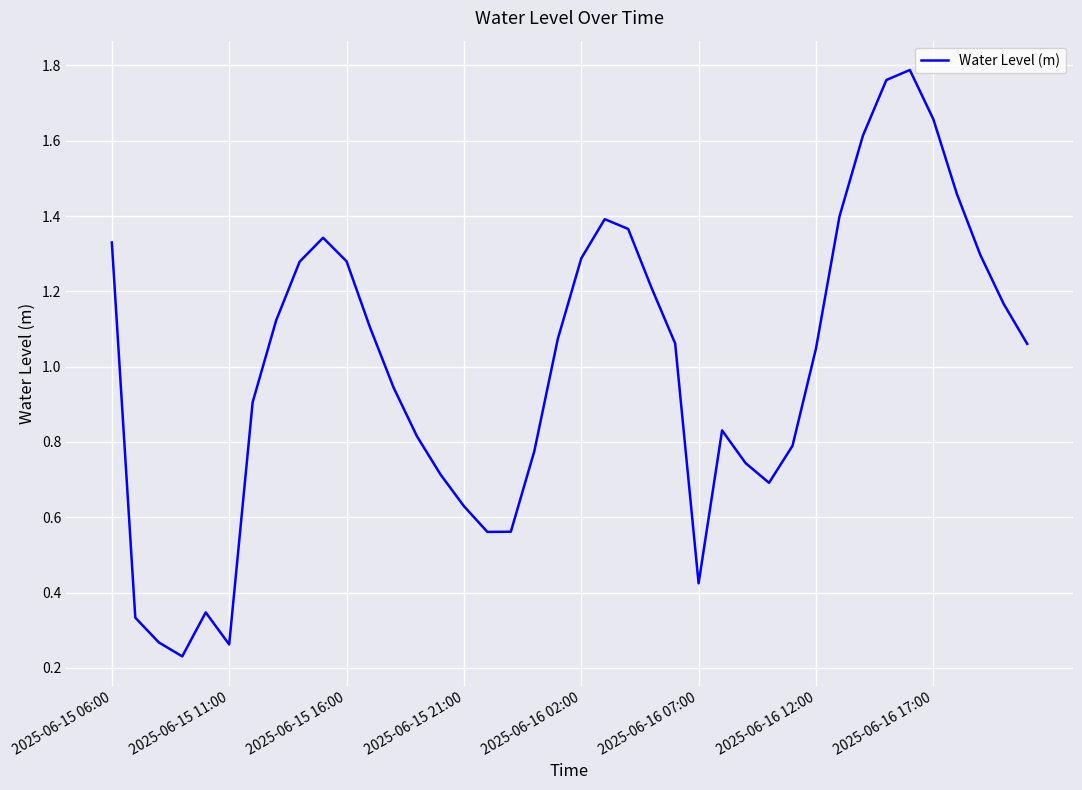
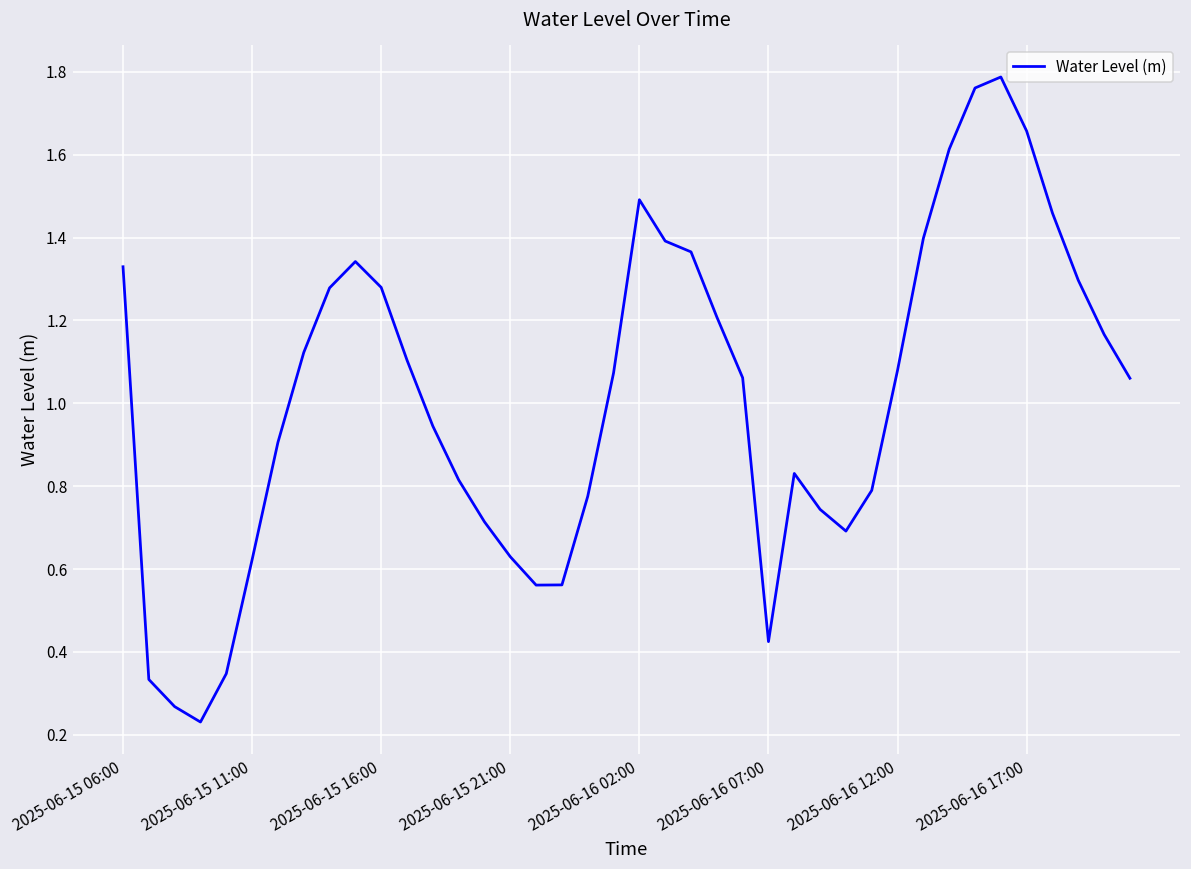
2025-06-15 11:00: 0.26 -> 0.62
2025-06-16 02:00: 1.29 -> 1.49
2025-06-16 12:00: 1.05 -> 1.08
